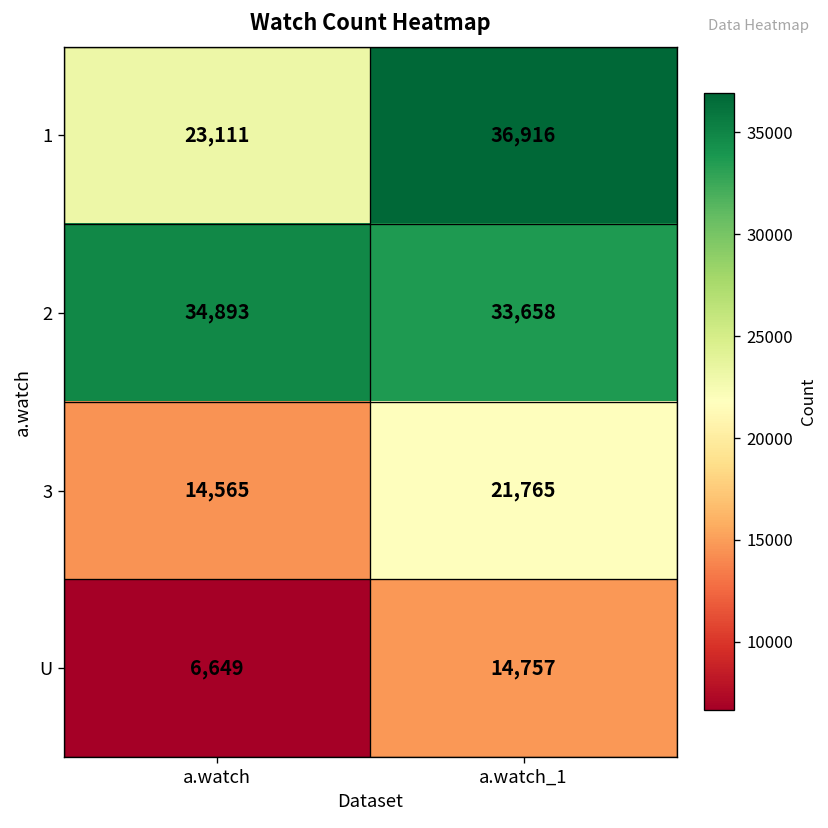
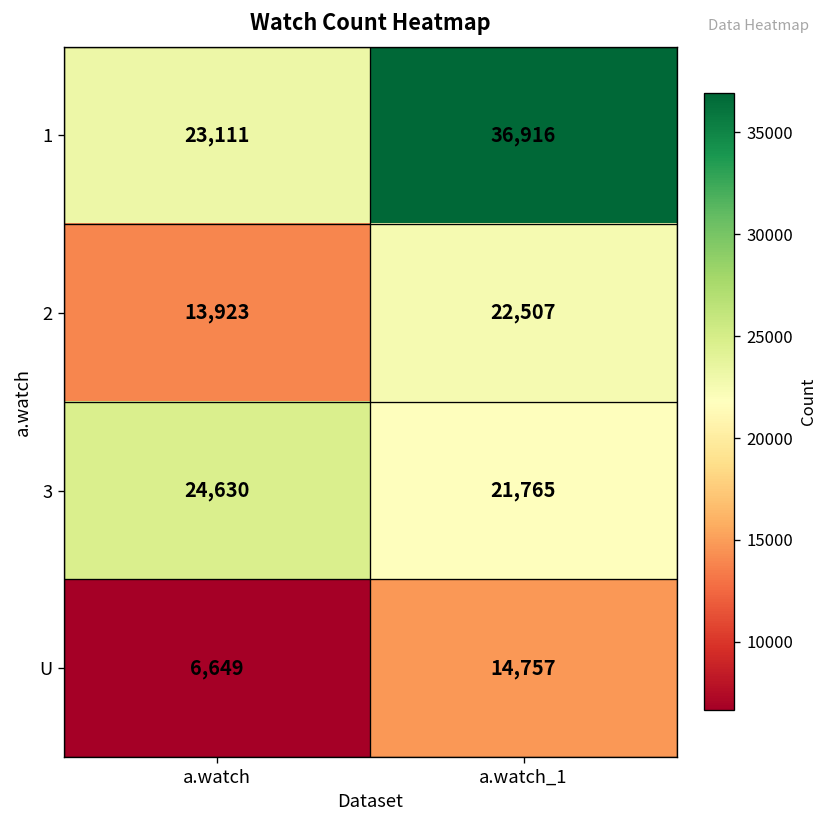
2, a.watch: 34,893 -> 13,923
2, a.watch_1: 33,658 -> 22,507
3, a.watch: 14,565 -> 24,630
